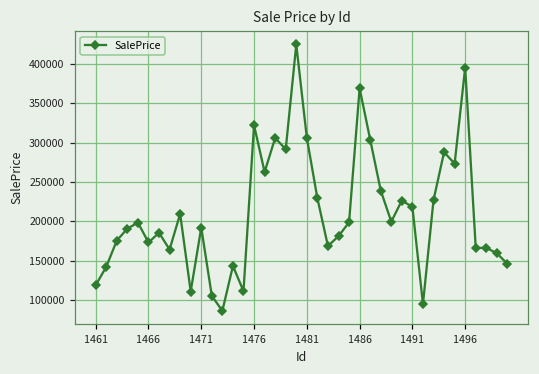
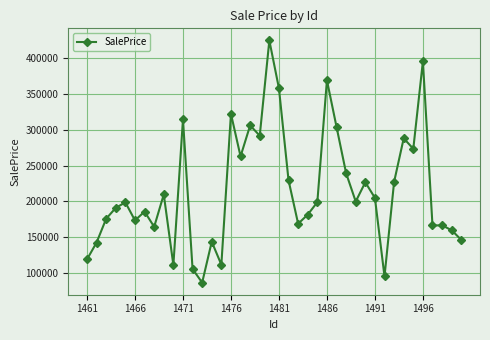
1471: 190000 -> 310000
1481: 310000 -> 360000
1491: 220000 -> 200000
